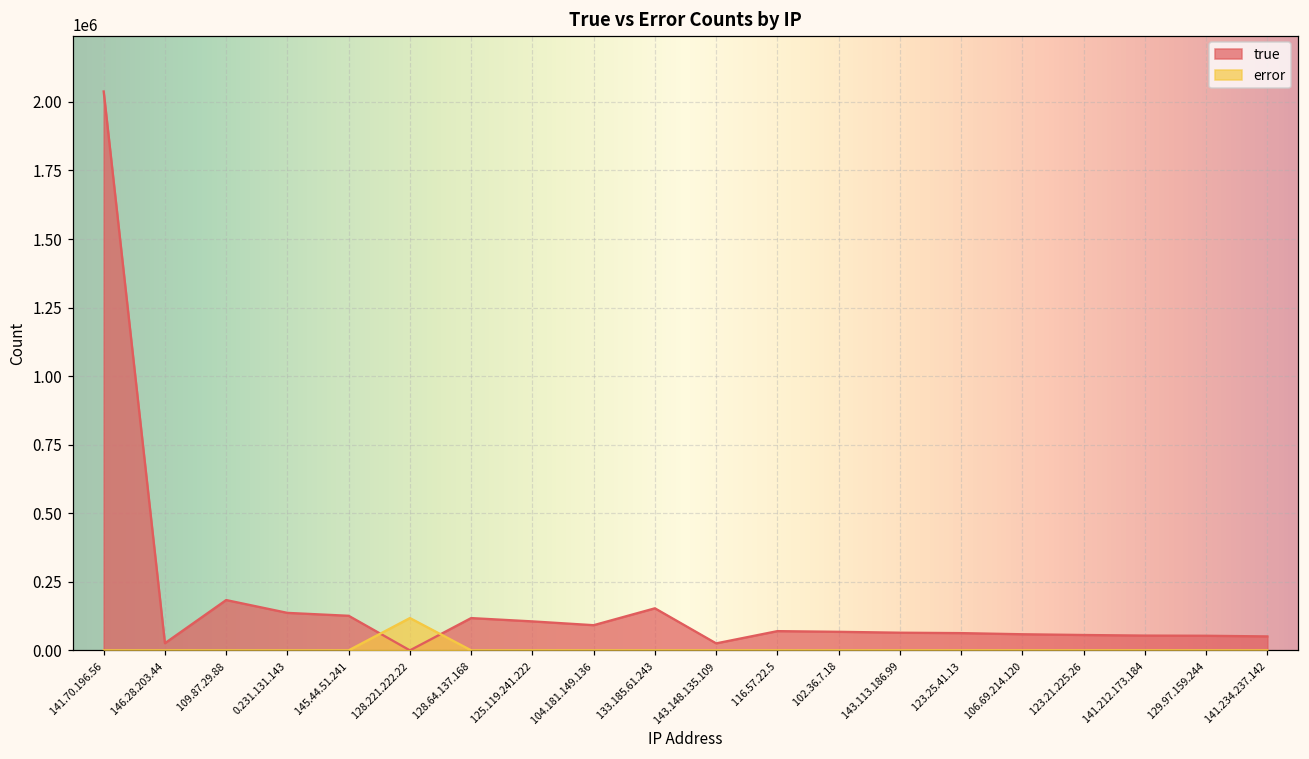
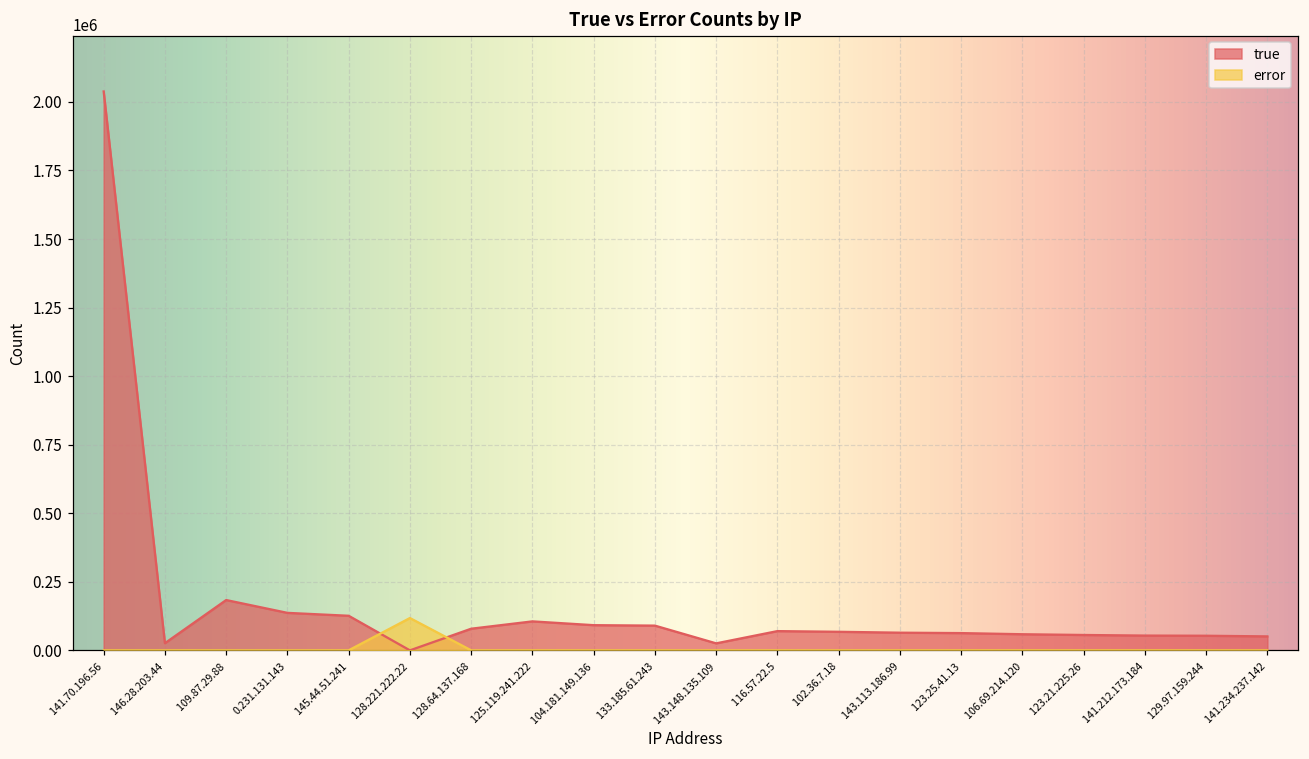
true, 128.64.137.168: 120000 -> 80000
true, 133.185.61.243: 150000 -> 90000
